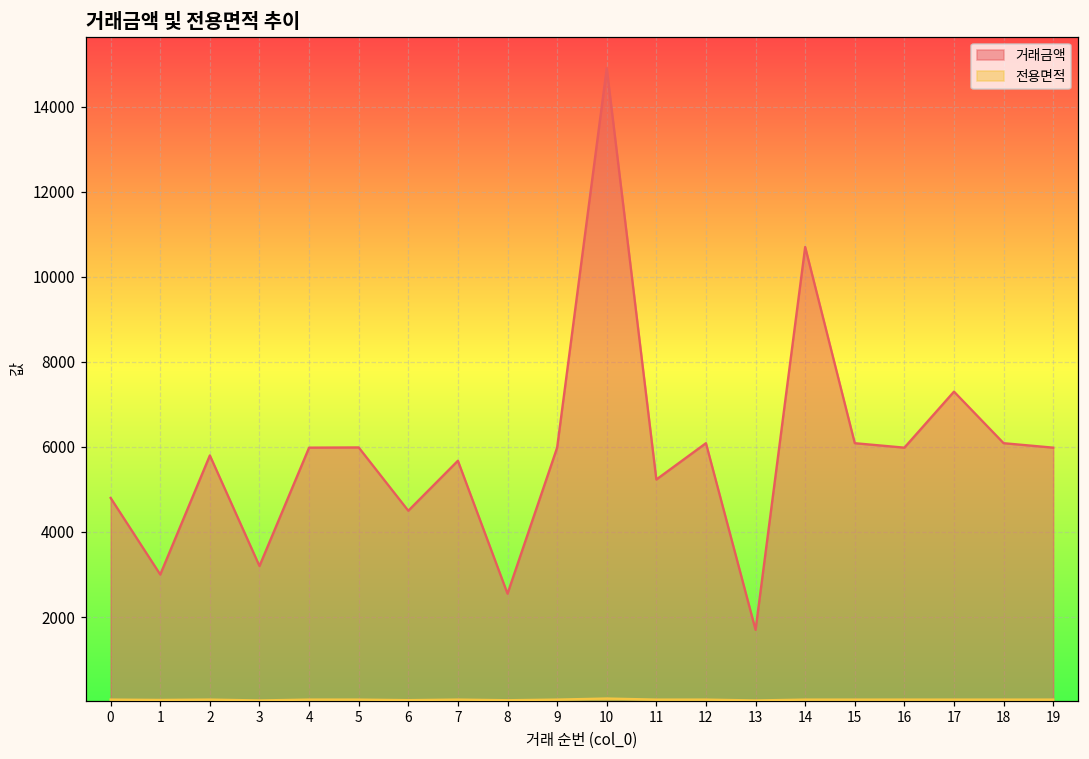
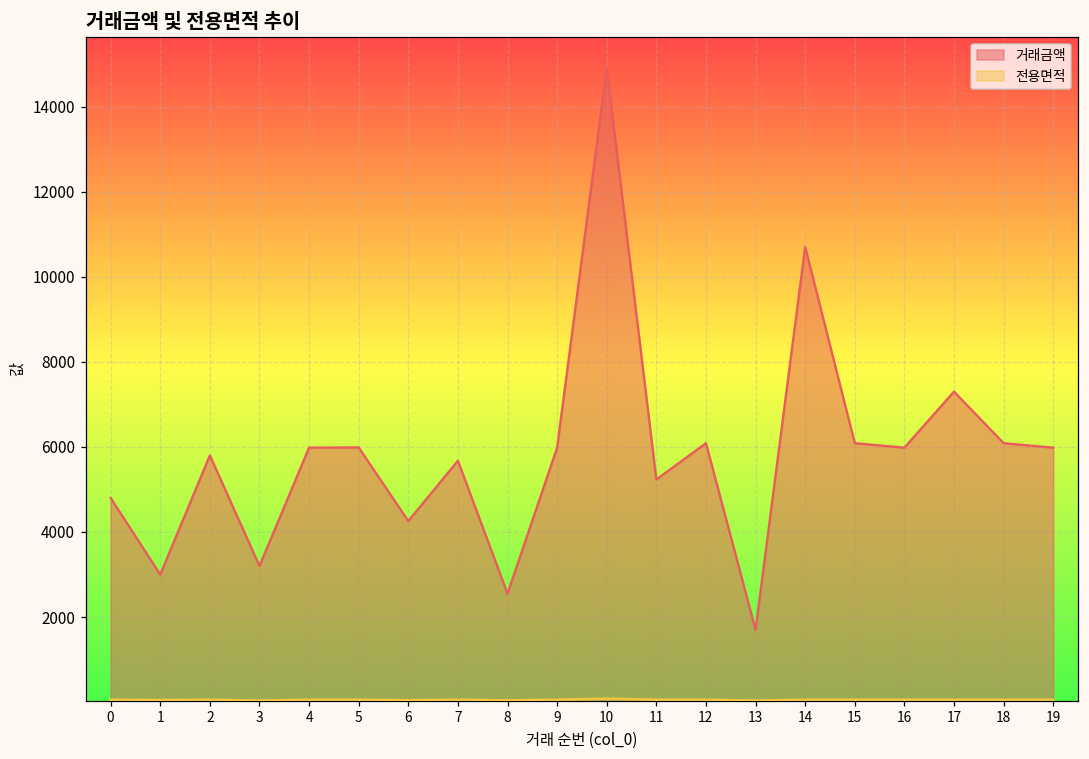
거래금액, 6: 4500 -> 4300
